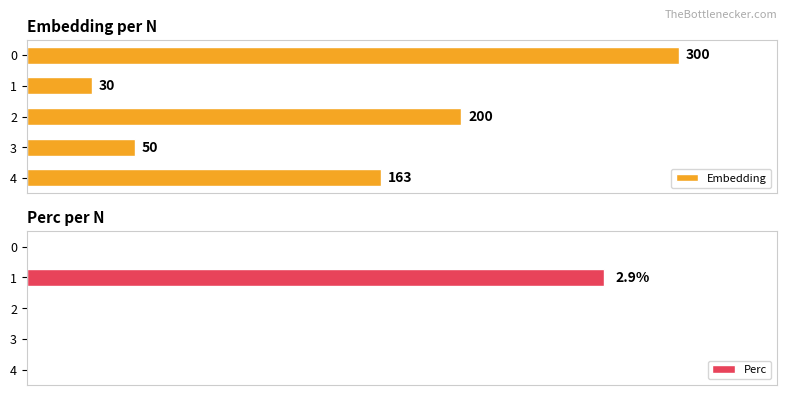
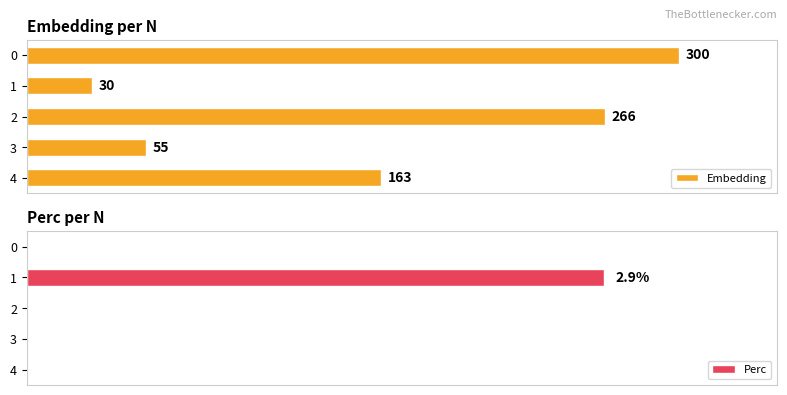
Embedding per N, 2: 200 -> 266
Embedding per N, 3: 50 -> 55
